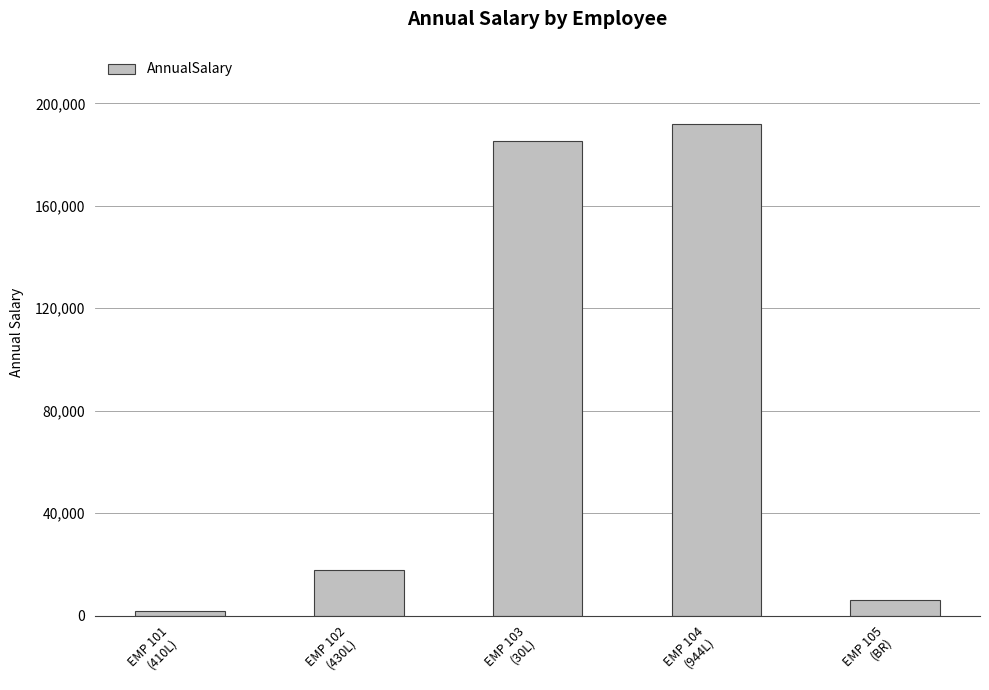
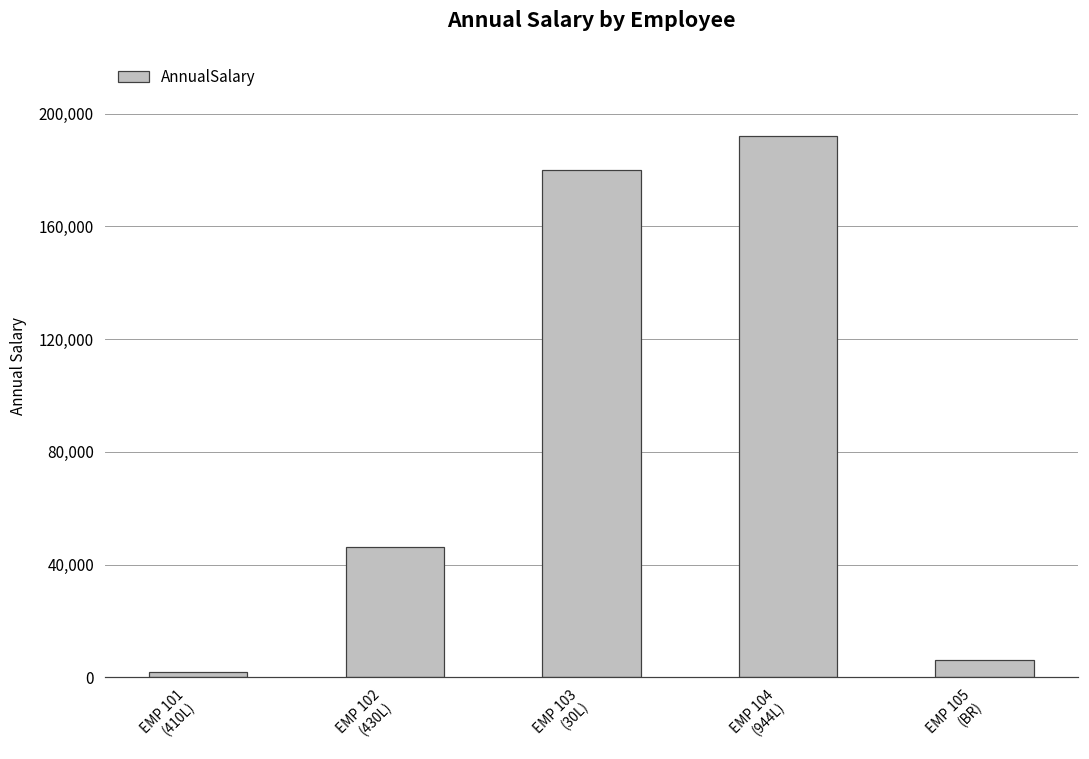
EMP 102 (430L): 18,000 -> 46,000
EMP 103 (30L): 185,000 -> 180,000
